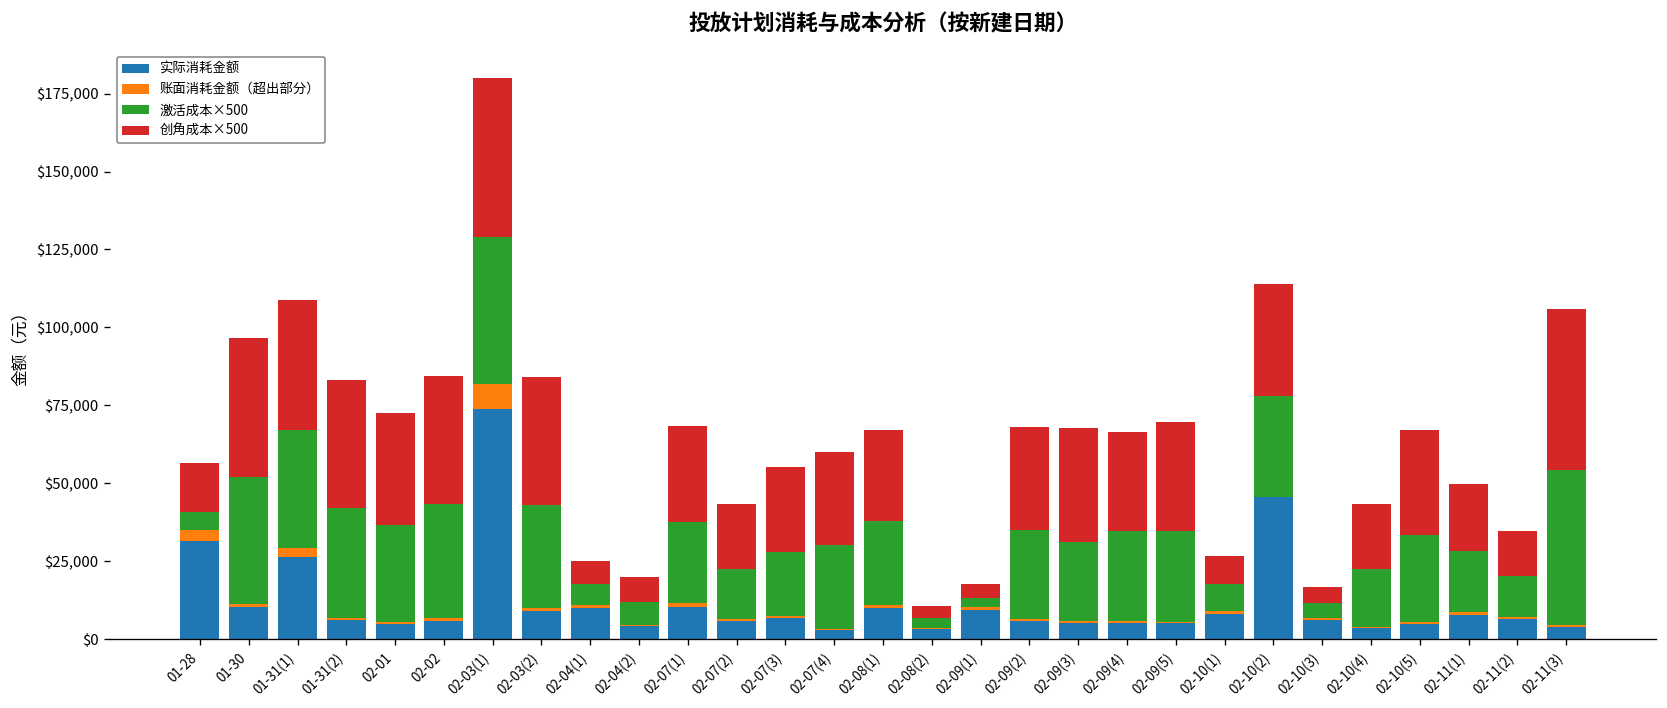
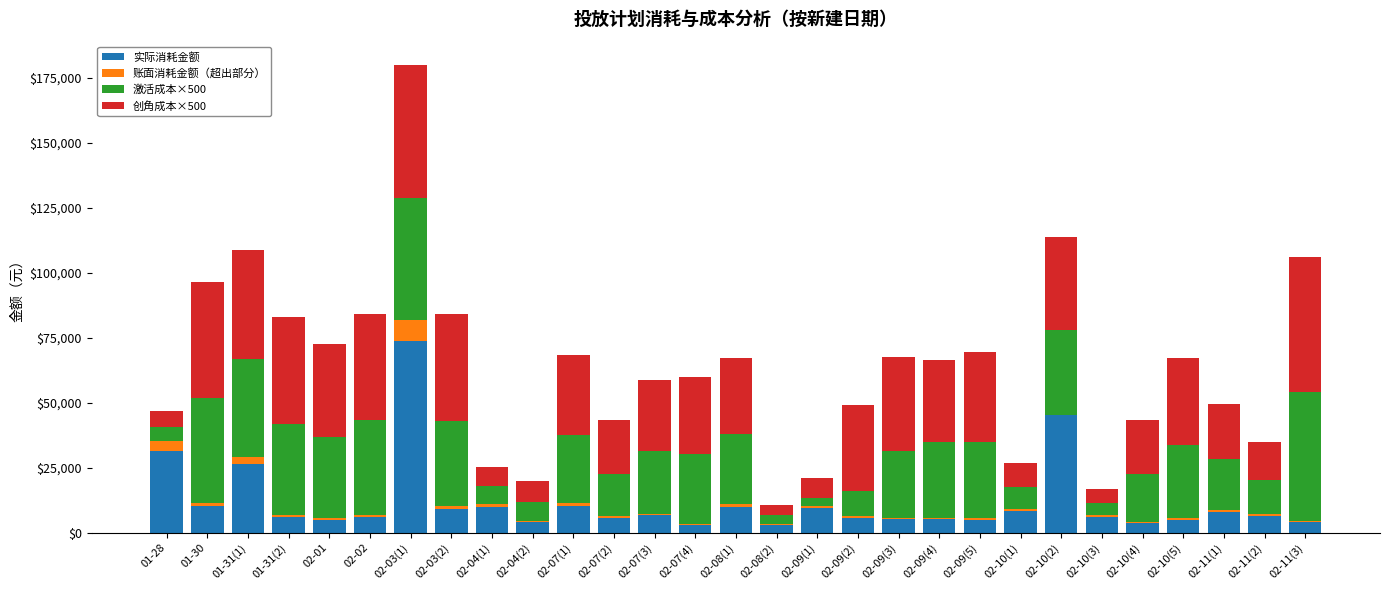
创角成本×500, 01-28: $16,000 -> $6,000
激活成本×500, 02-07(3): $21,000 -> $24,000
创角成本×500, 02-09(1): $4,000 -> $8,000
激活成本×500, 02-09(2): $29,000 -> $10,000
